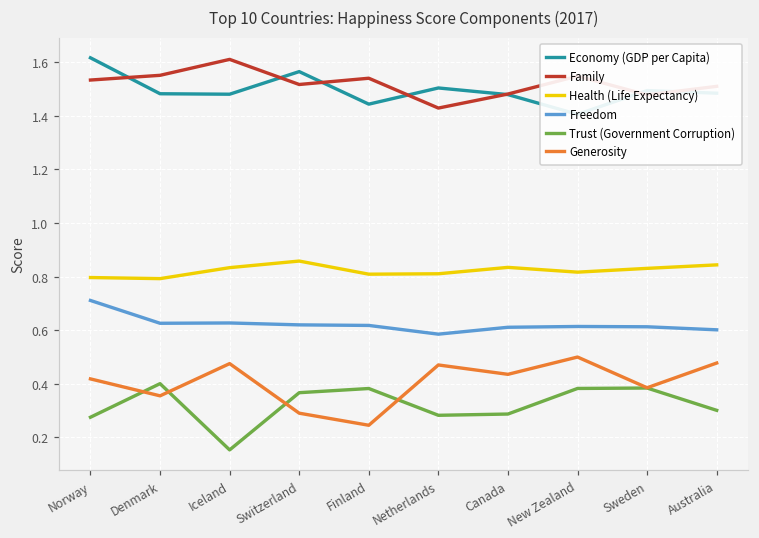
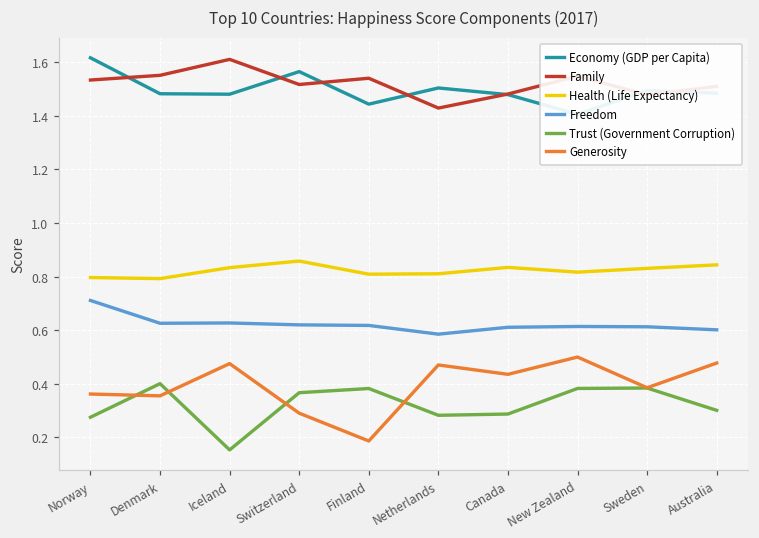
Generosity, Norway: 0.42 -> 0.36
Generosity, Finland: 0.25 -> 0.19
